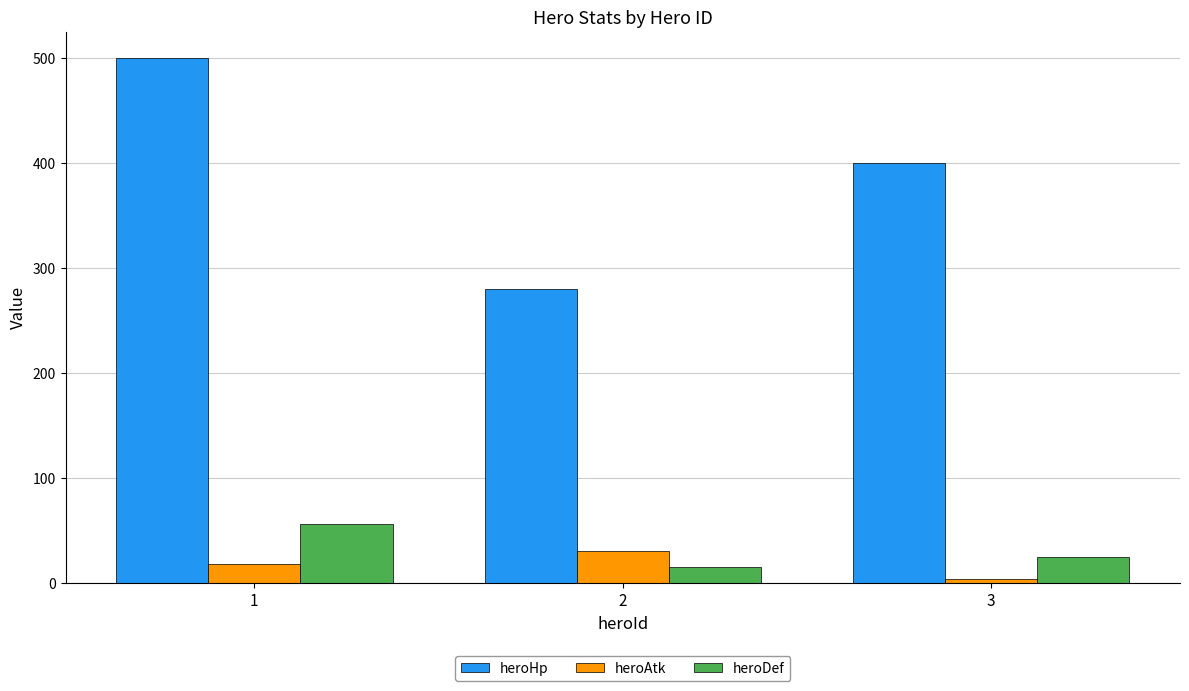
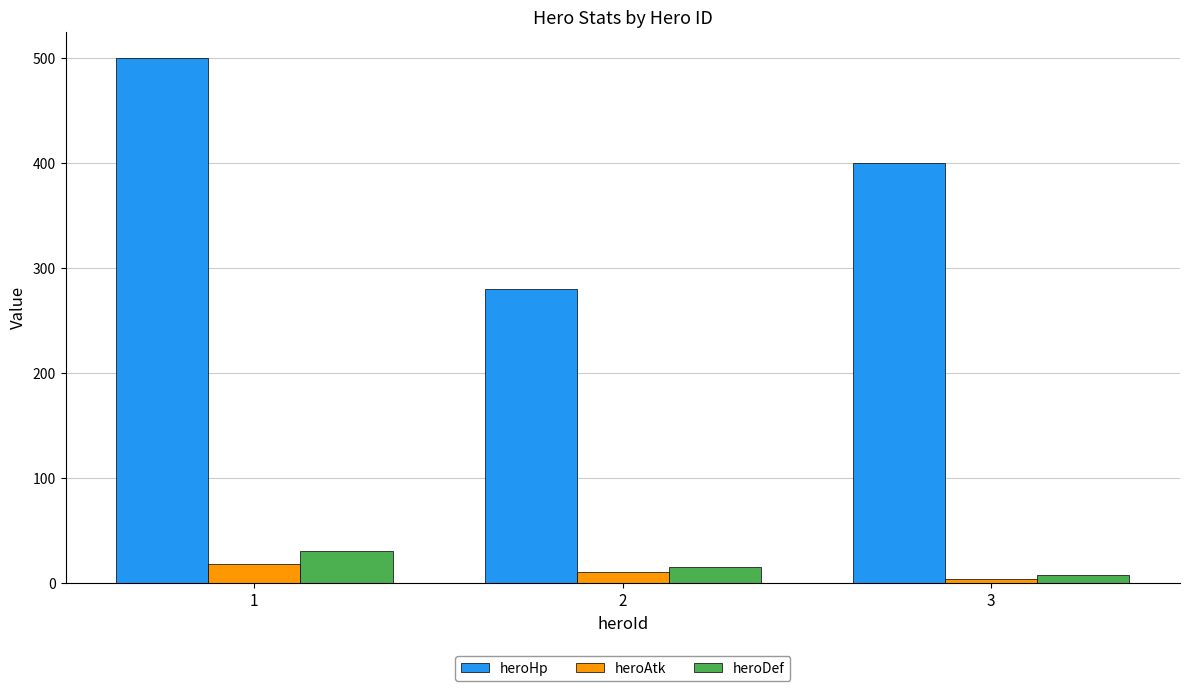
heroDef, 1: 56 -> 30
heroAtk, 2: 30 -> 10
heroDef, 3: 25 -> 7
